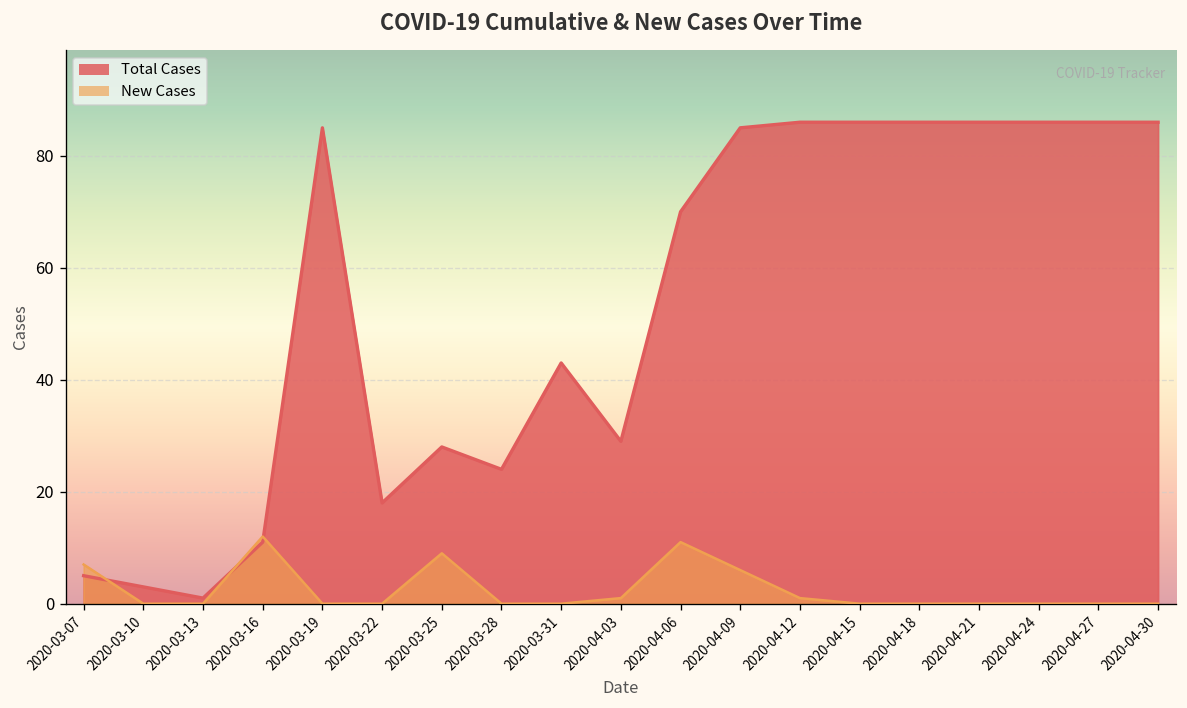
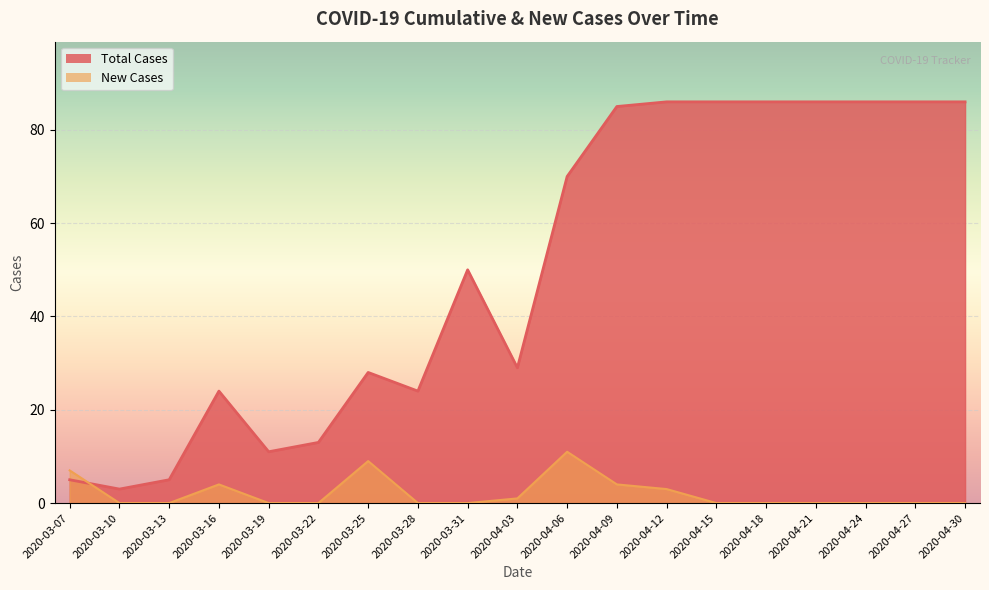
Total Cases, 2020-03-13: 1 -> 5
Total Cases, 2020-03-16: 11 -> 24
New Cases, 2020-03-16: 12 -> 4
Total Cases, 2020-03-19: 85 -> 11
Total Cases, 2020-03-22: 18 -> 13
Total Cases, 2020-03-31: 43 -> 50
New Cases, 2020-04-09: 6 -> 4
New Cases, 2020-04-12: 1 -> 3
